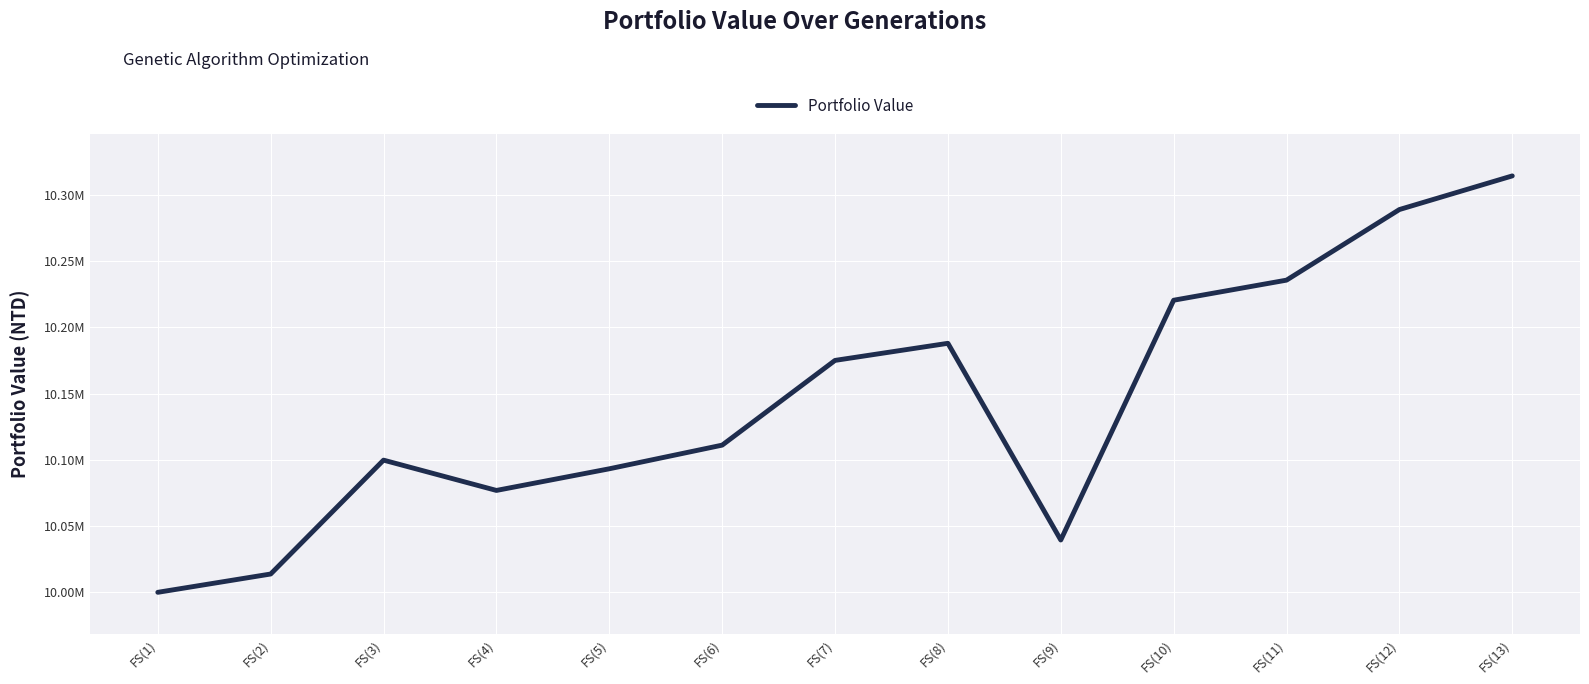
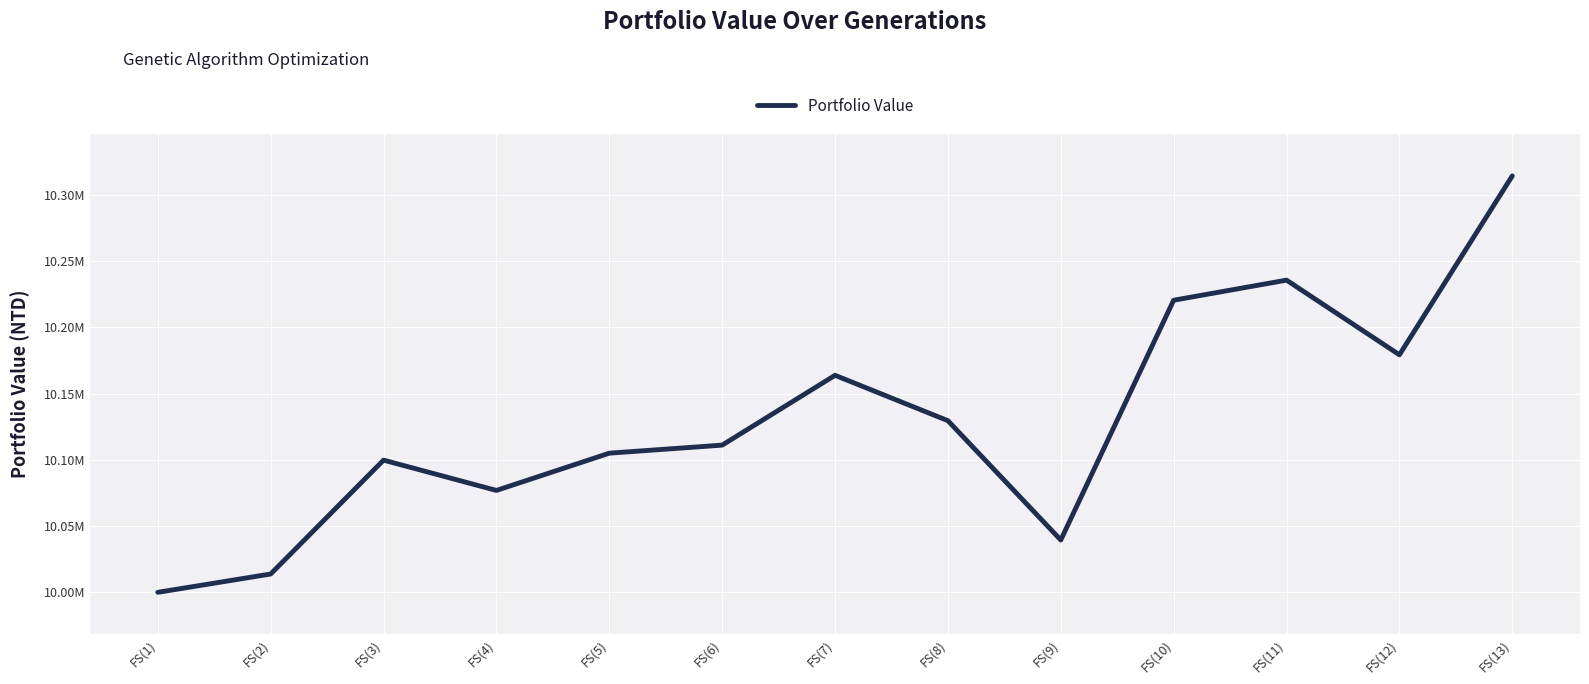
FS(5): 10093000 -> 10105000
FS(7): 10175000 -> 10164000
FS(8): 10188000 -> 10130000
FS(12): 10289000 -> 10179000
